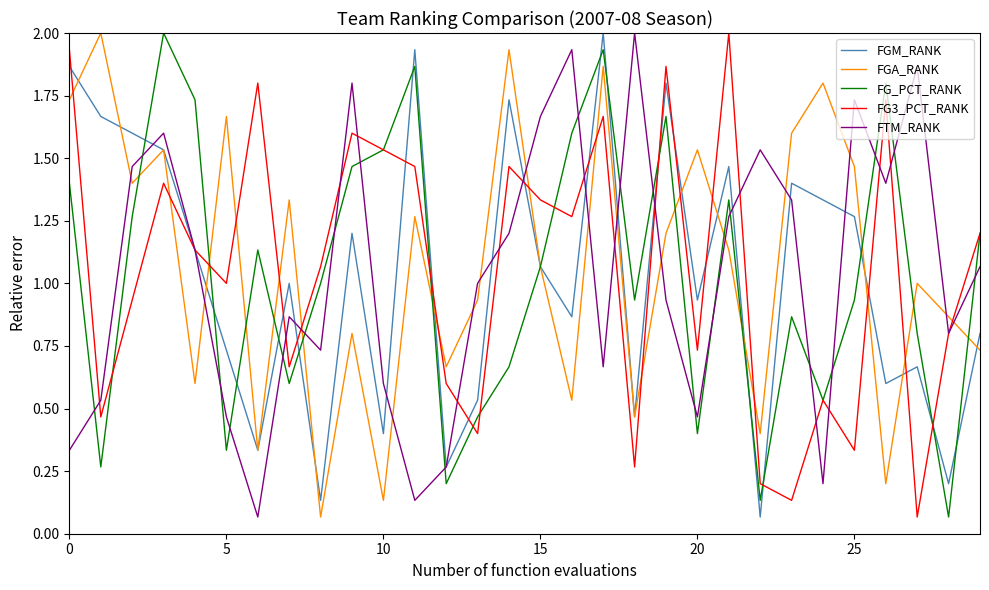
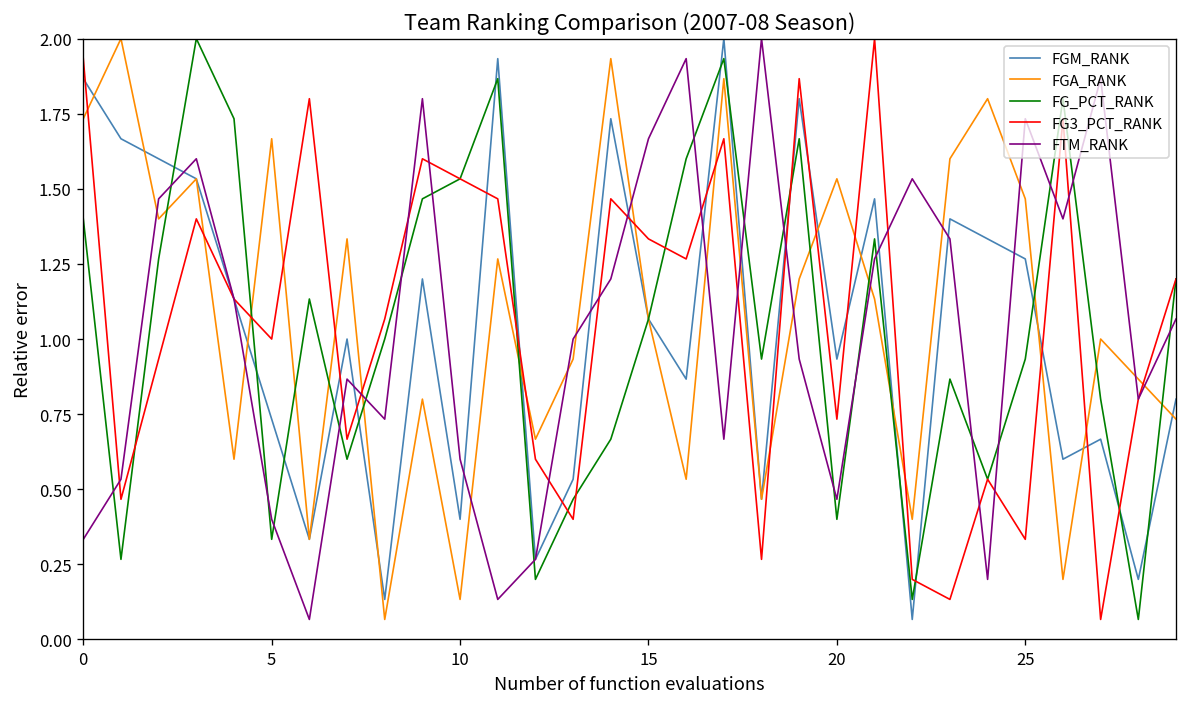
FTM_RANK, 5: 0.47 -> 0.40
